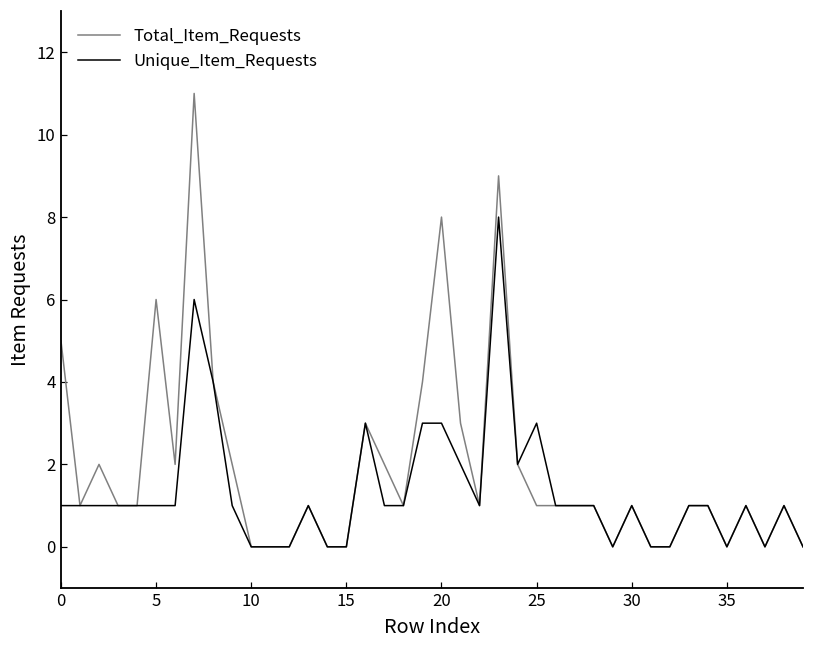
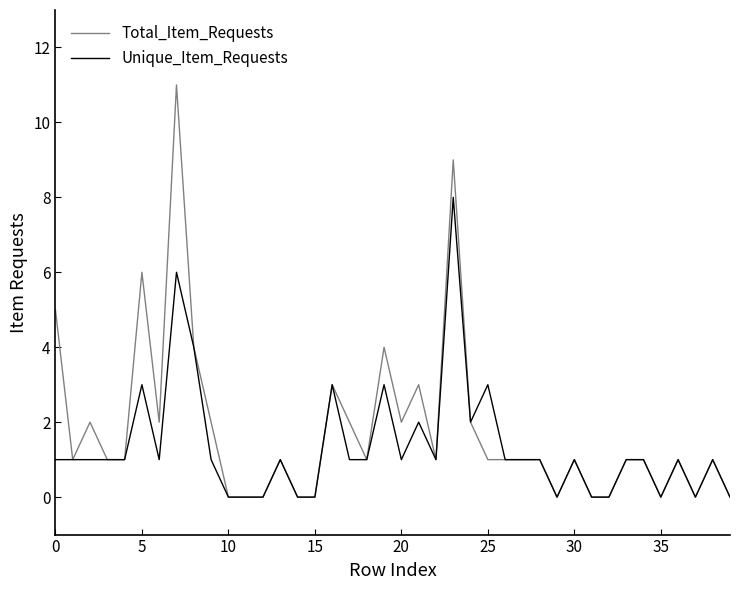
Unique_Item_Requests, 5: 1 -> 3
Total_Item_Requests, 20: 8 -> 2
Unique_Item_Requests, 20: 3 -> 1
